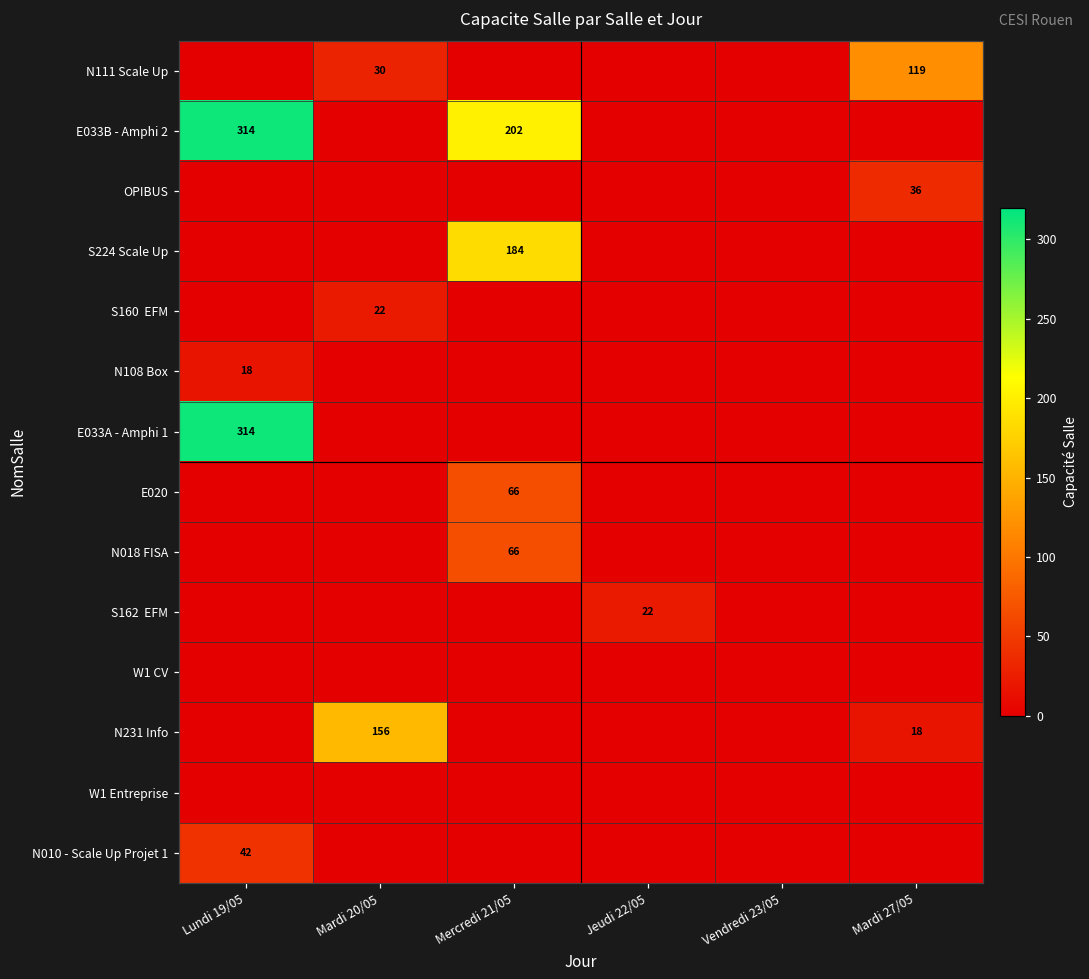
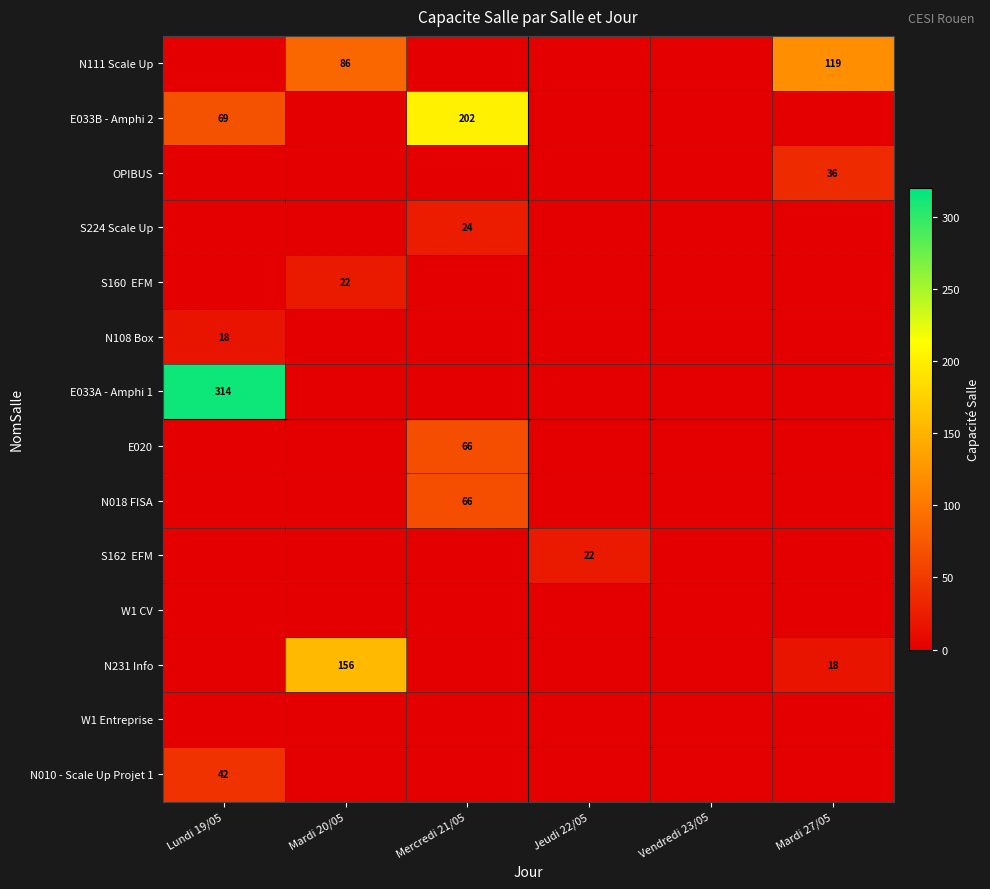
N111 Scale Up, Mardi 20/05: 30 -> 86
E033B - Amphi 2, Lundi 19/05: 314 -> 69
S224 Scale Up, Mercredi 21/05: 184 -> 24
